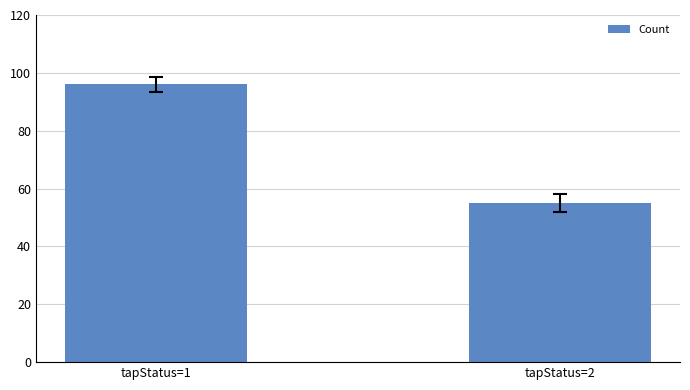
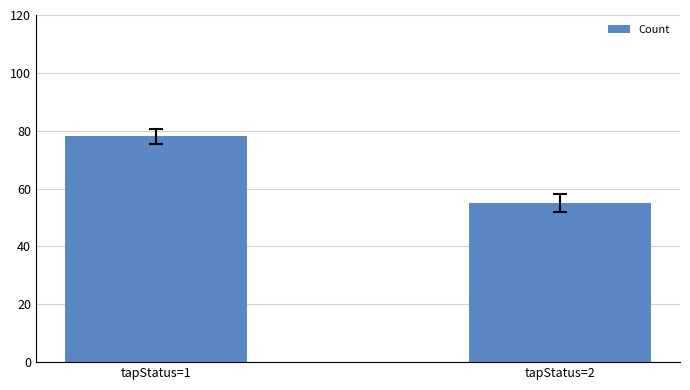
Count, tapStatus=1: 96 -> 78
